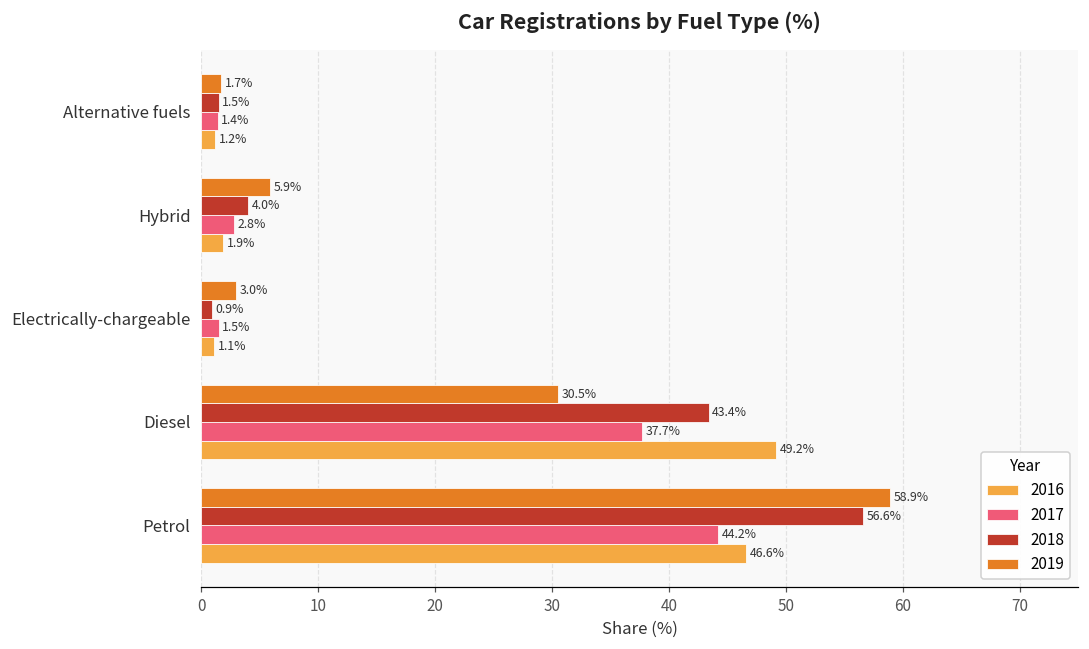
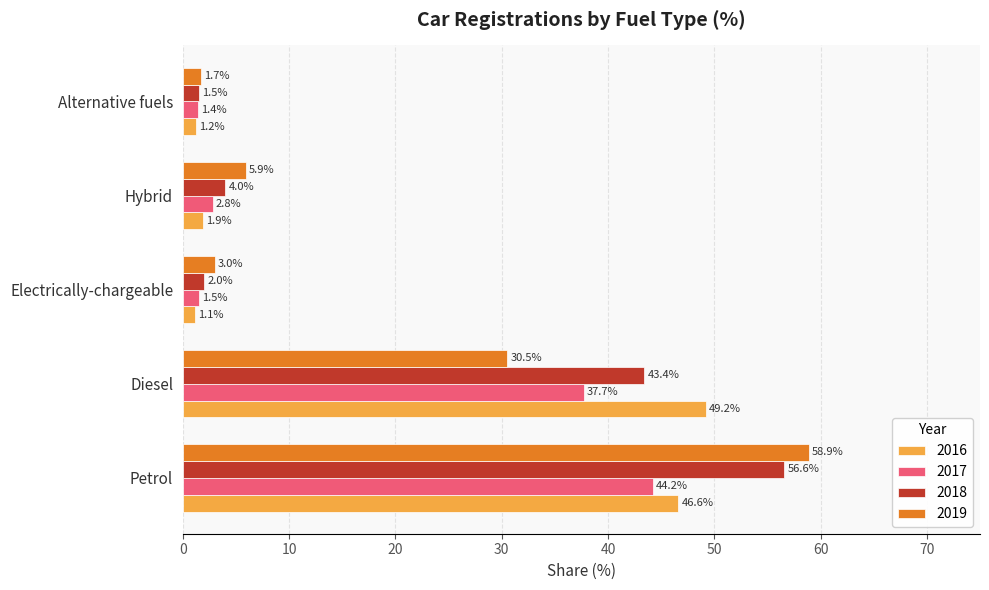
2018, Electrically-chargeable: 0.9% -> 2.0%
